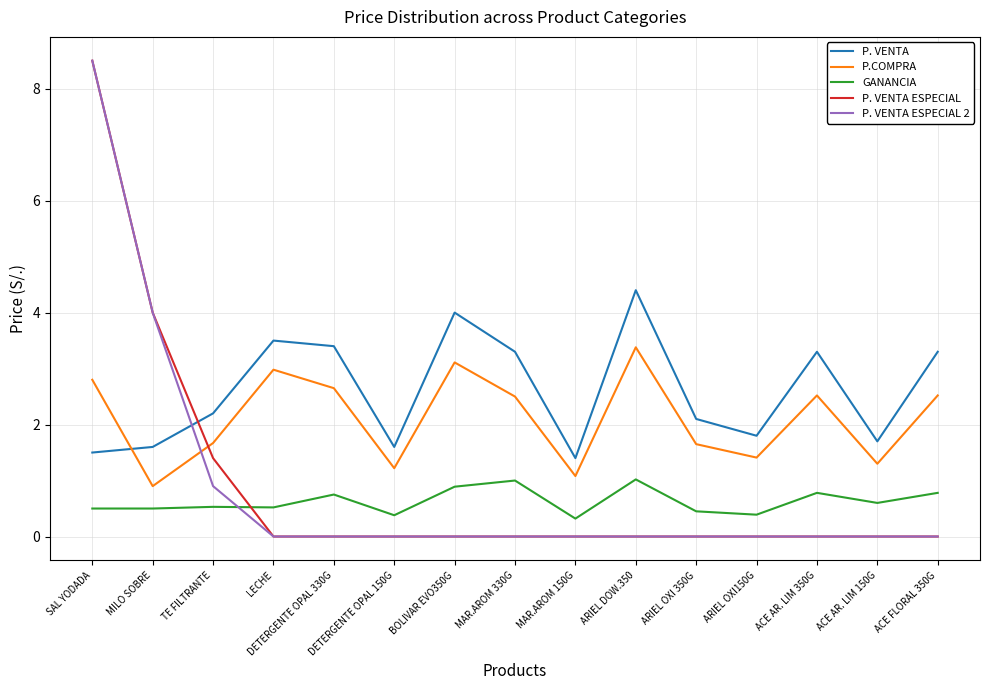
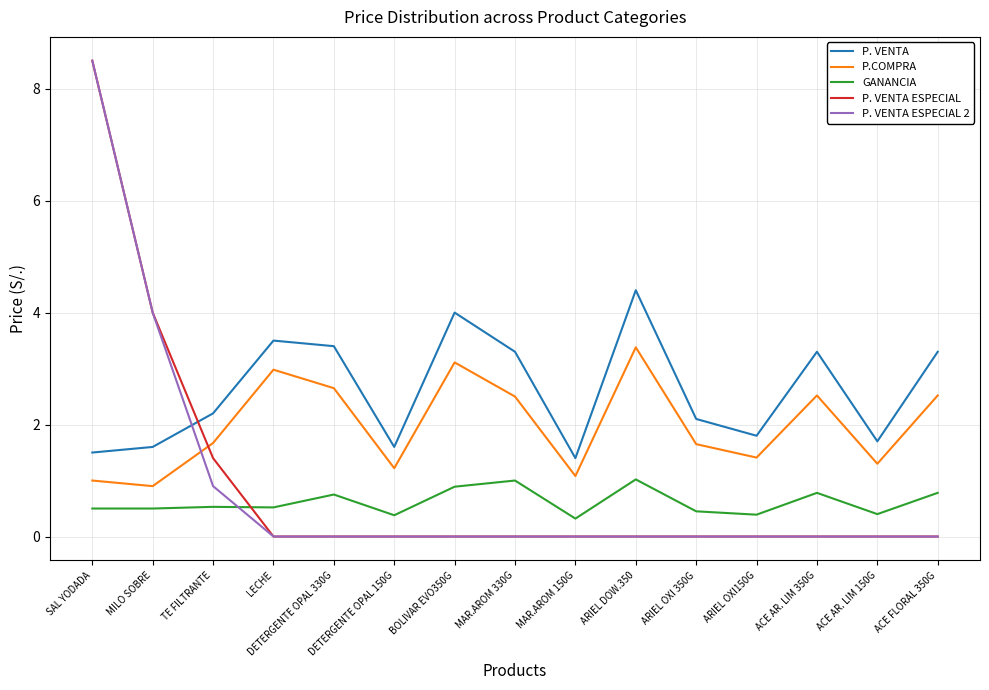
P.COMPRA, SAL YODADA: 2.8 -> 1.0
GANANCIA, ACE AR. LIM 150G: 0.6 -> 0.4
